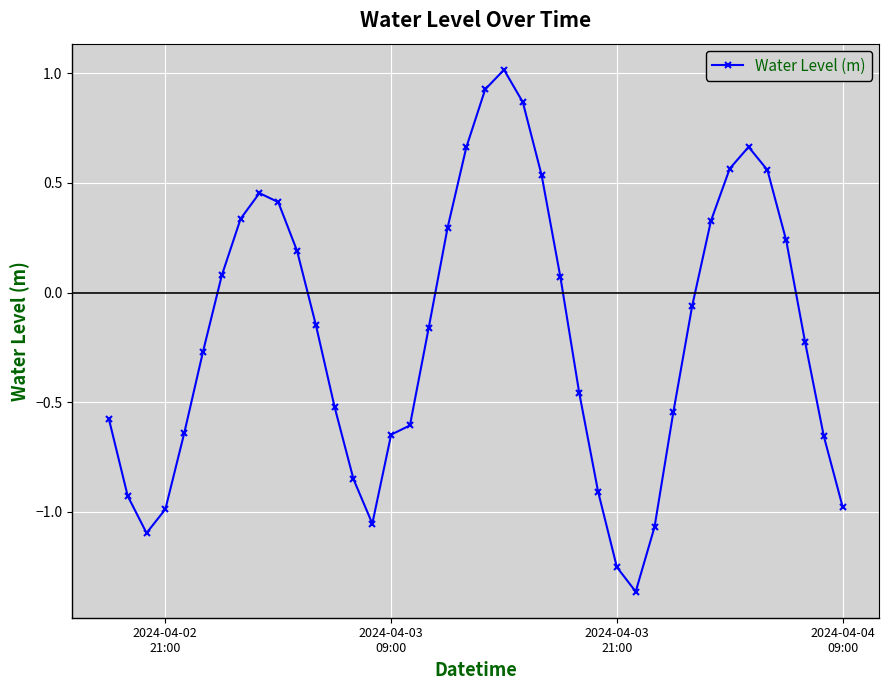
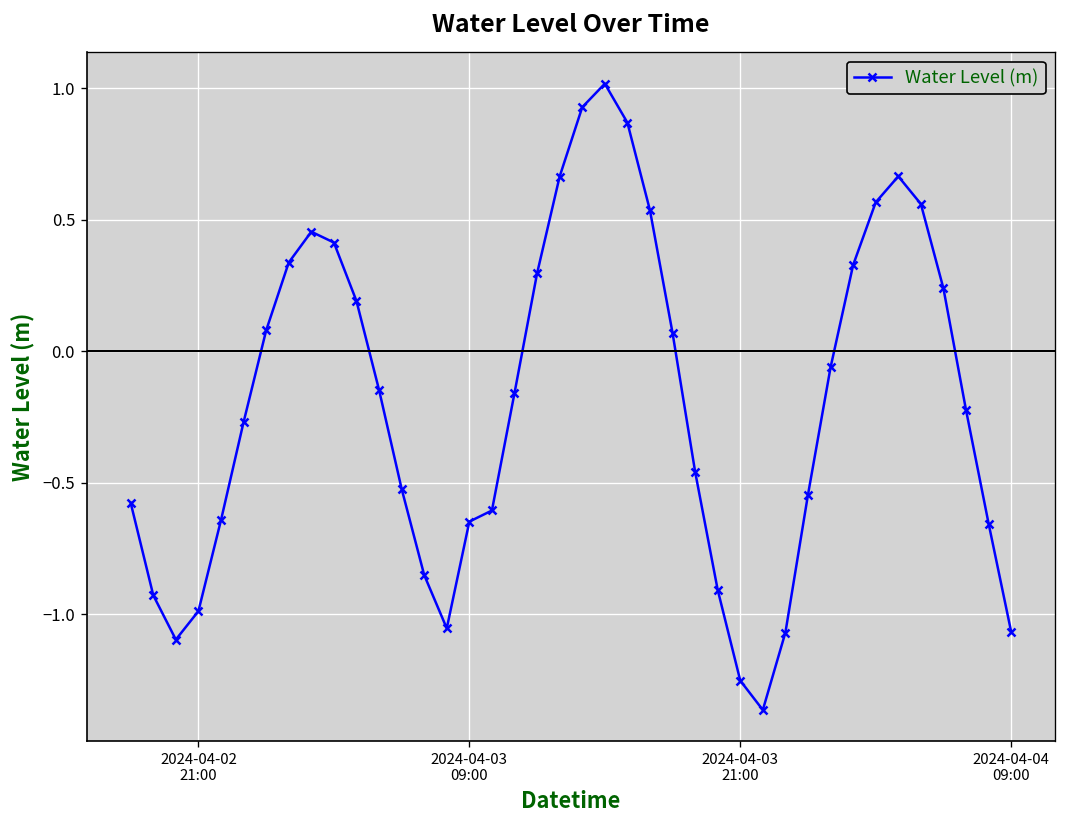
2024-04-04 09:00: -0.98 -> -1.07
